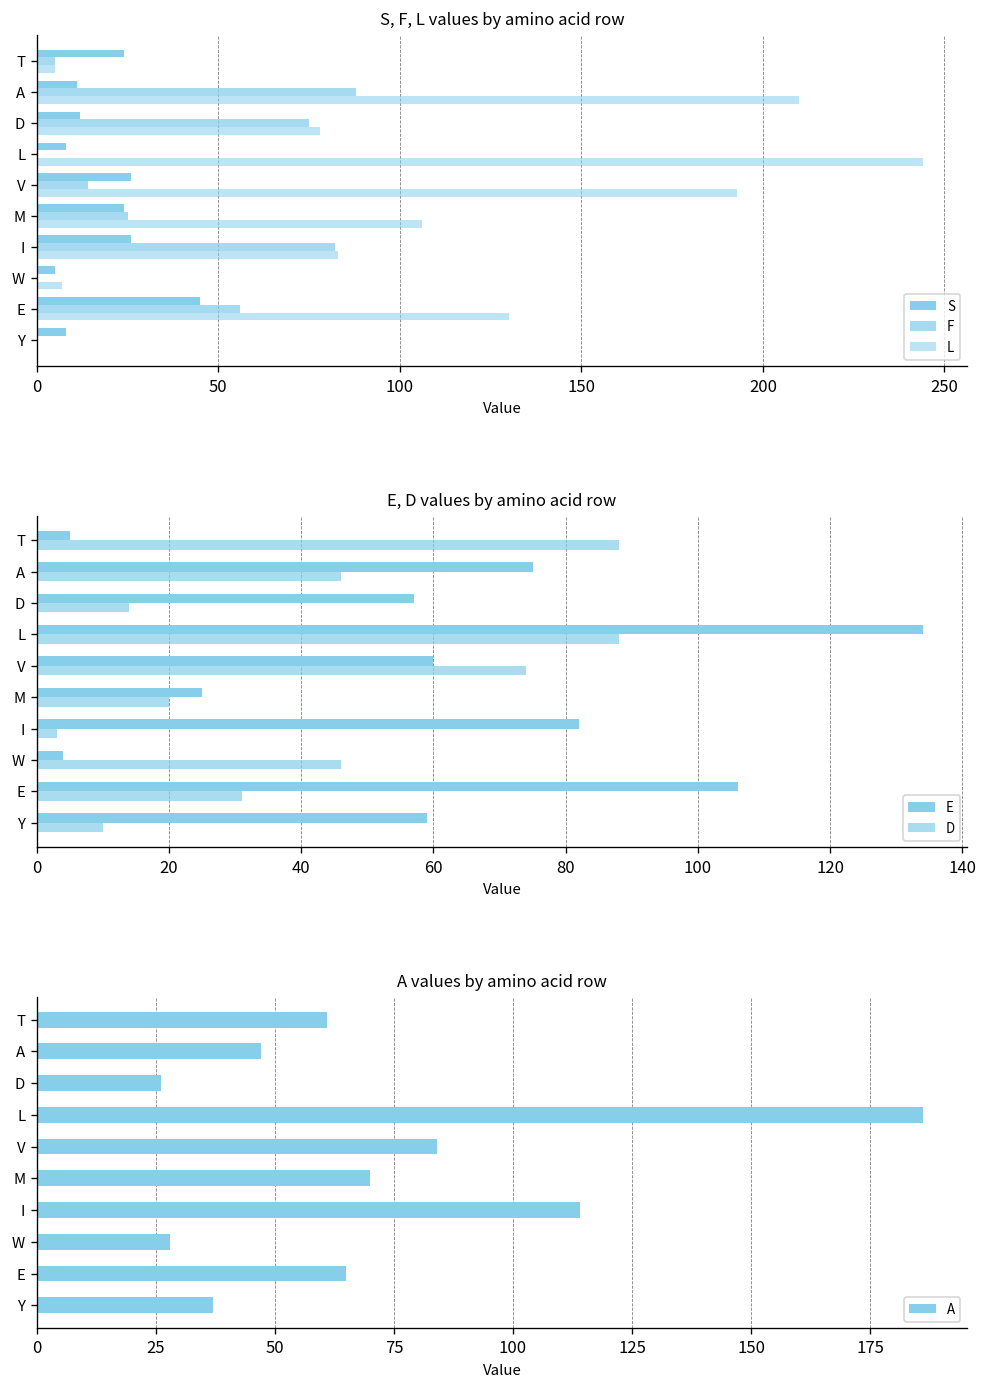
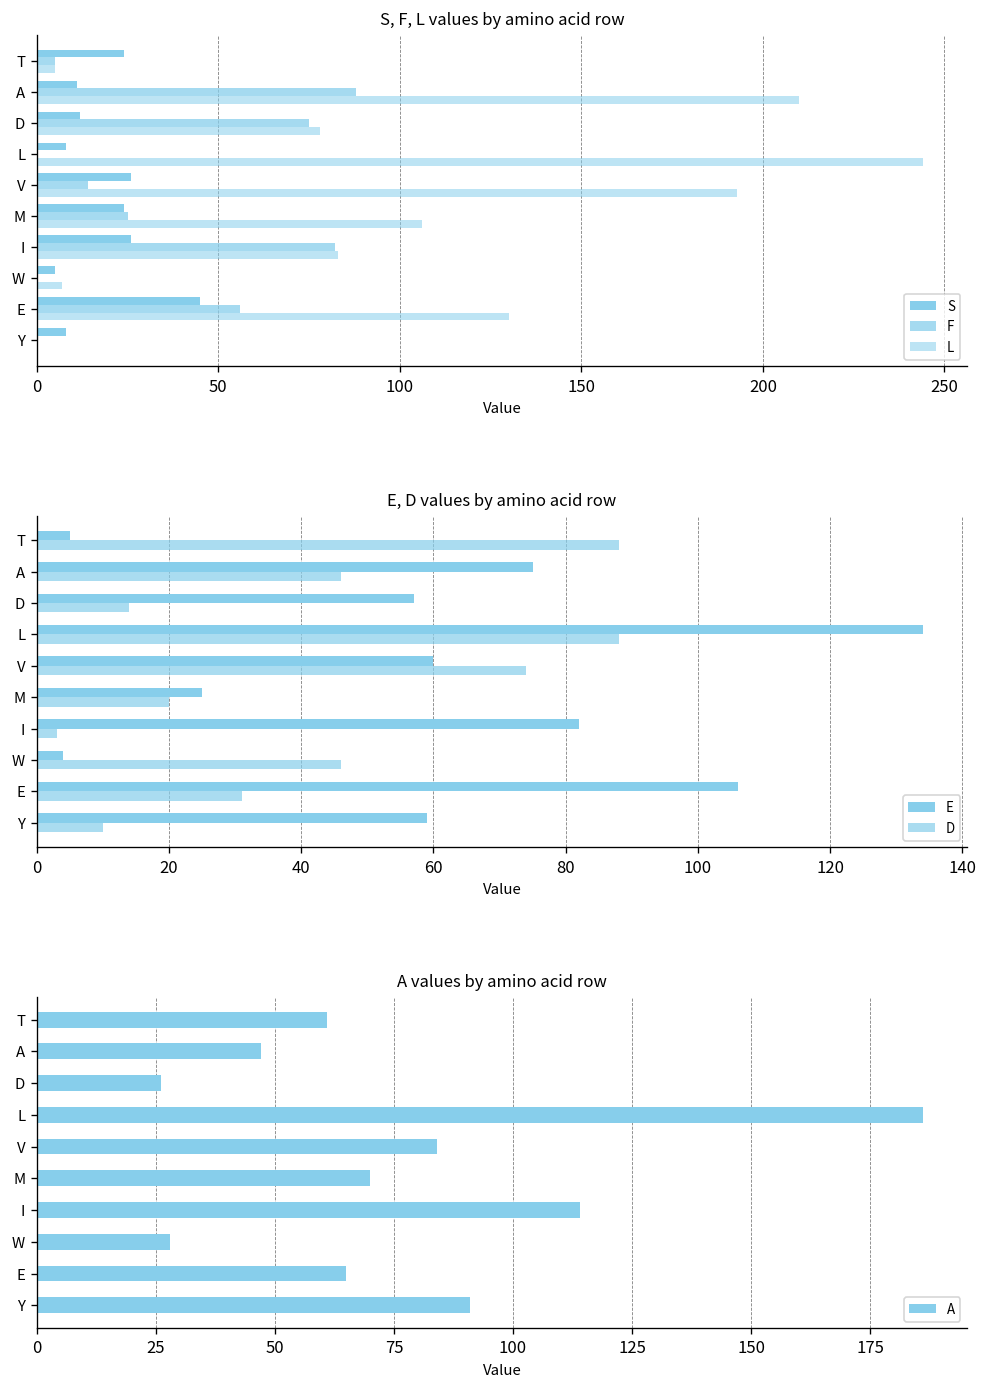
A values by amino acid row, Y: 37 -> 91
